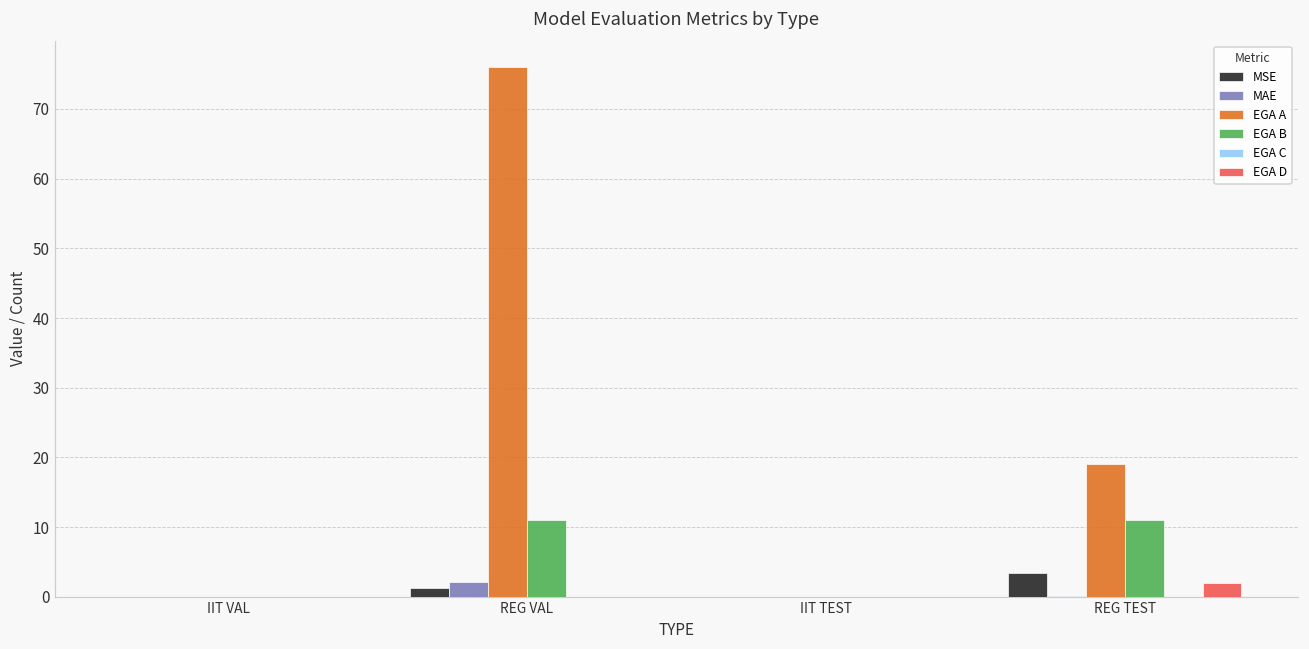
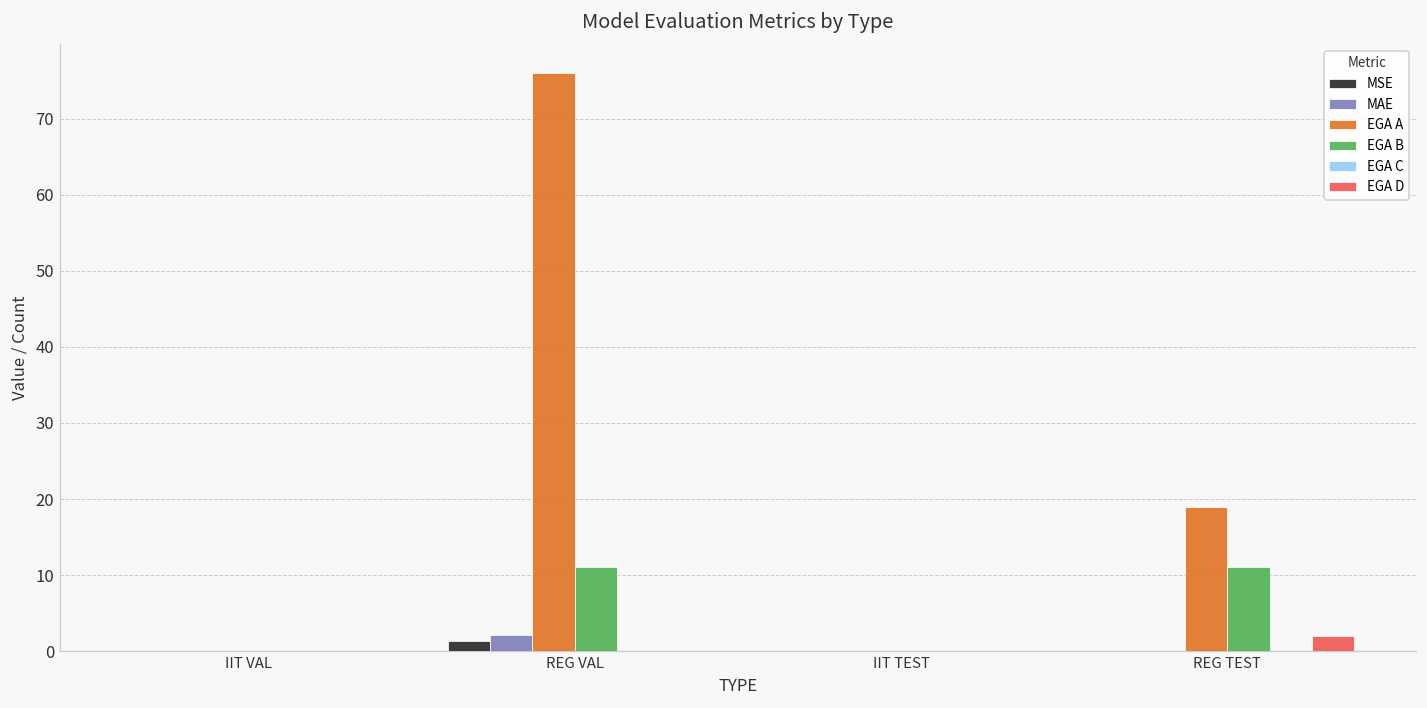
MSE, REG TEST: 3 -> 0
